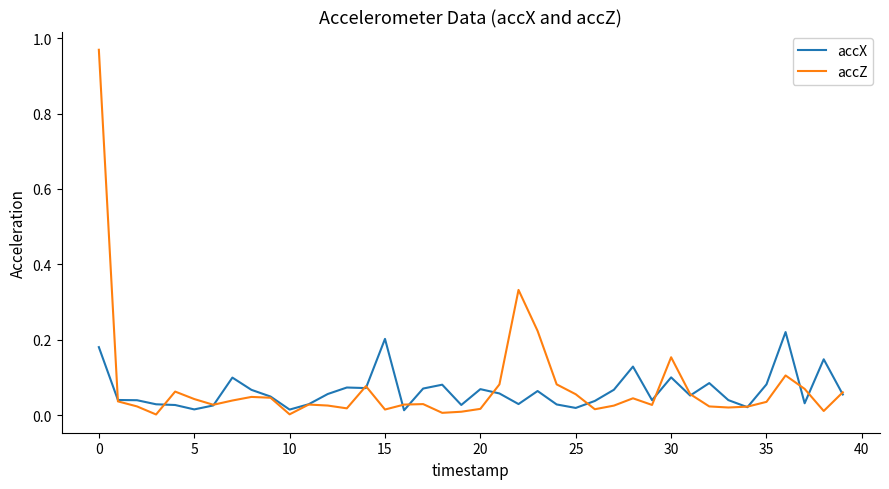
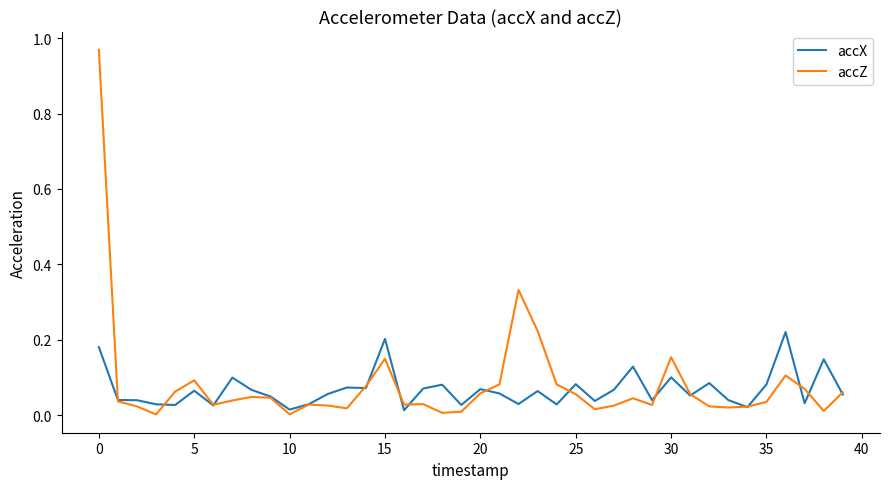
accX, 5: 0.02 -> 0.07
accZ, 5: 0.04 -> 0.09
accZ, 15: 0.02 -> 0.15
accZ, 20: 0.02 -> 0.06
accX, 25: 0.02 -> 0.08
